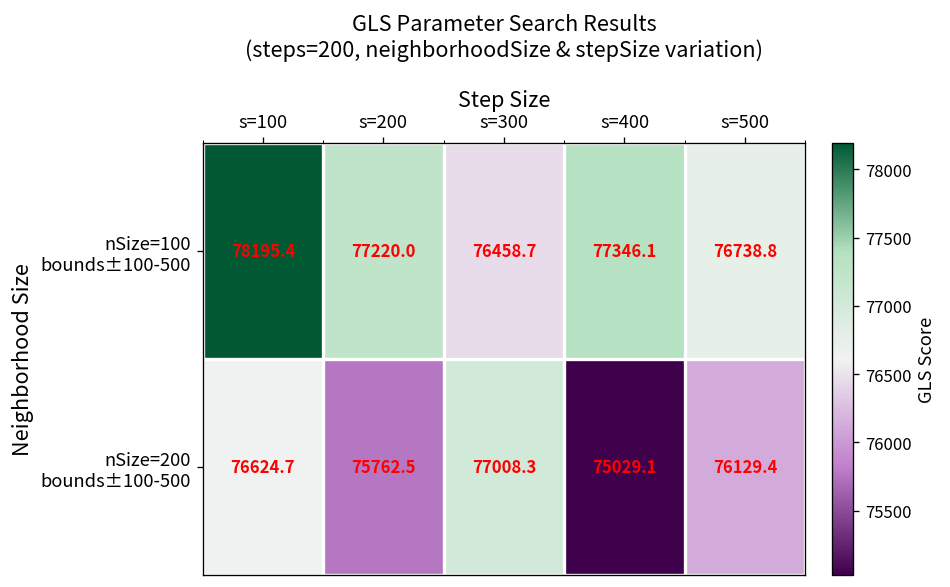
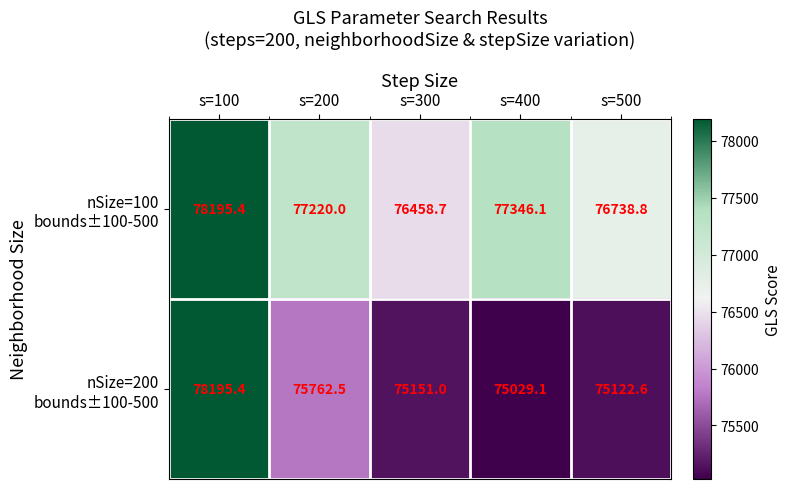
nSize=200 bounds±100-500, s=100: 76624.7 -> 78195.4
nSize=200 bounds±100-500, s=300: 77008.3 -> 75151.0
nSize=200 bounds±100-500, s=500: 76129.4 -> 75122.6
